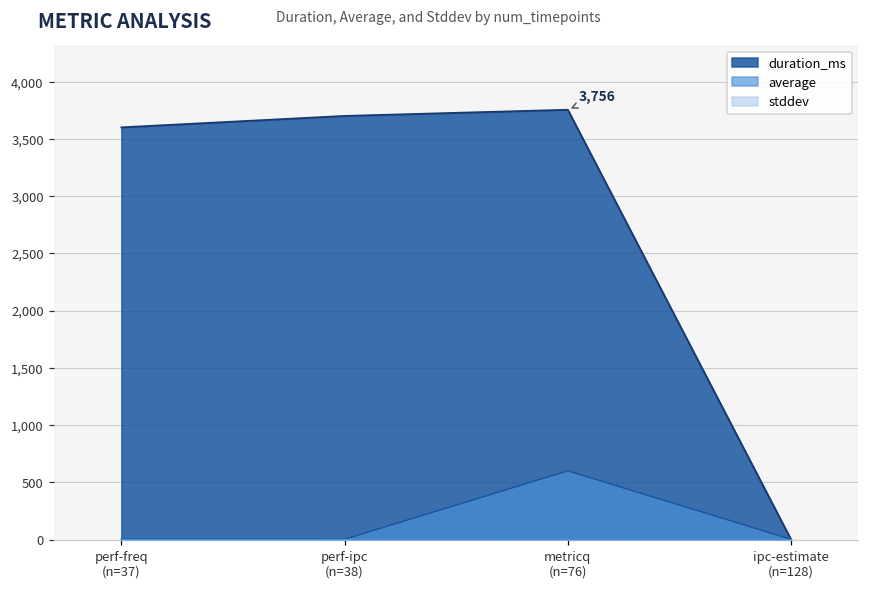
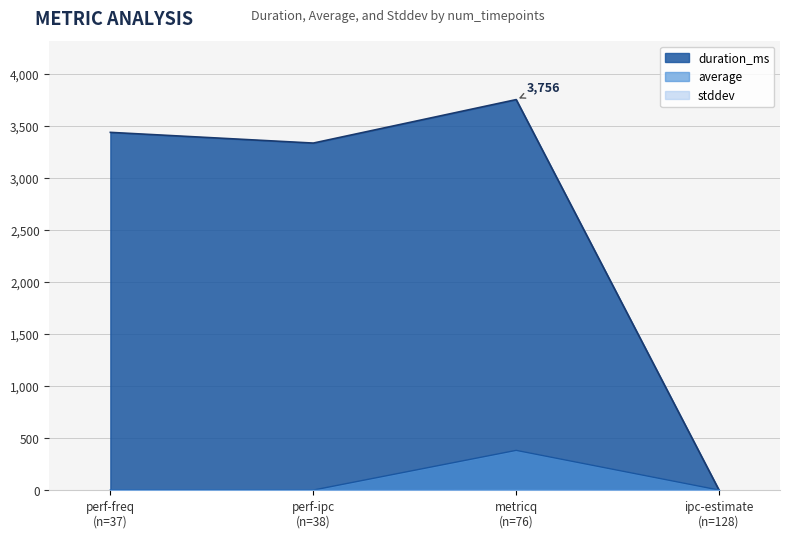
duration_ms, perf-freq (n=37): 3,600 -> 3,440
duration_ms, perf-ipc (n=38): 3,700 -> 3,340
average, metricq (n=76): 600 -> 380
